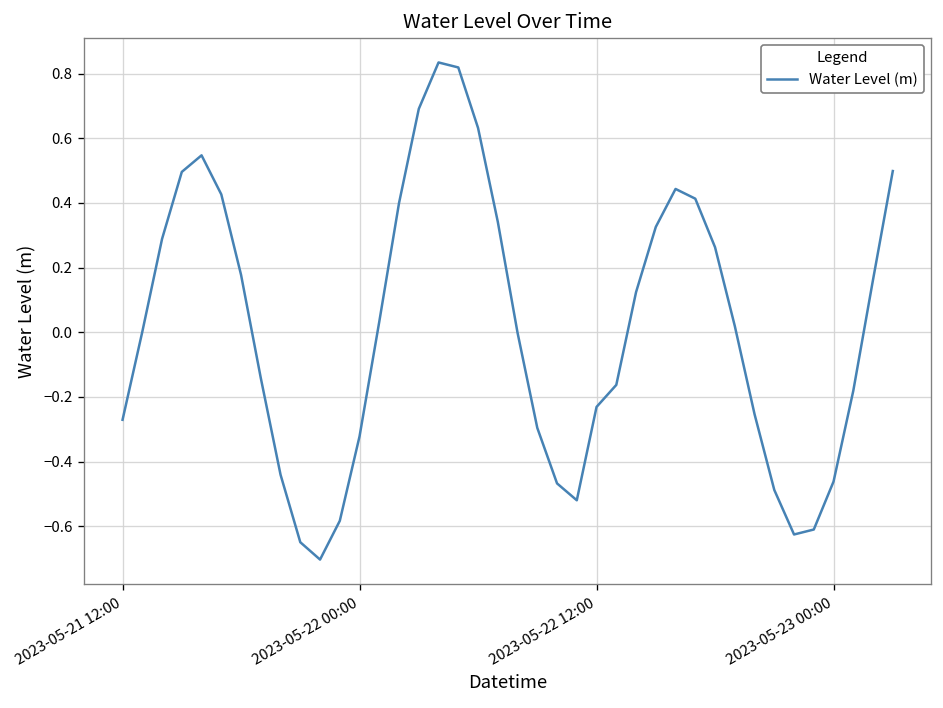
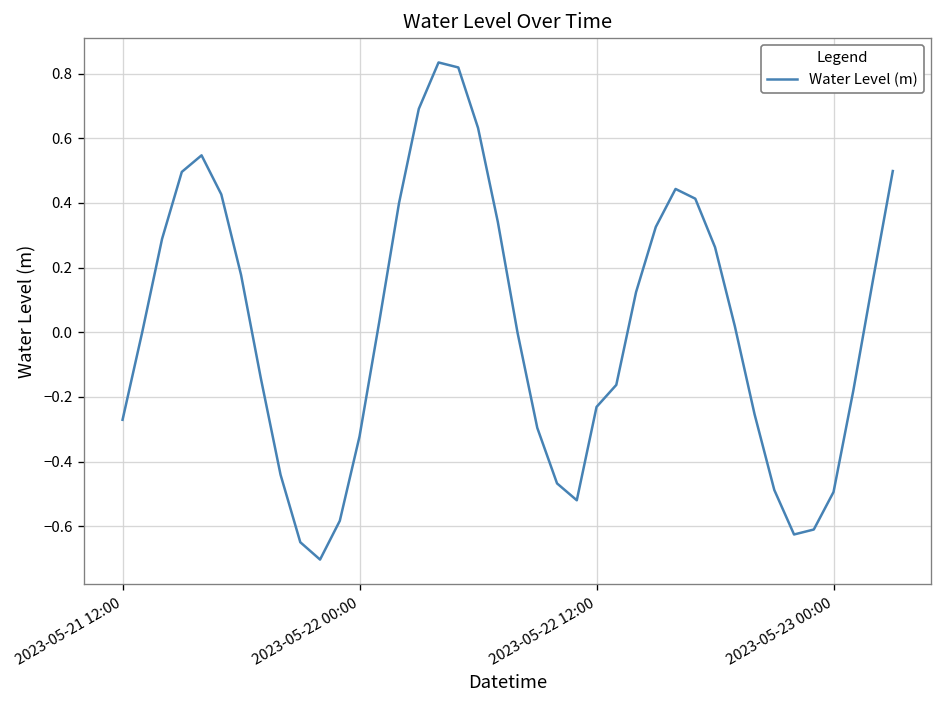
2023-05-23 00:00: -0.46 -> -0.49
